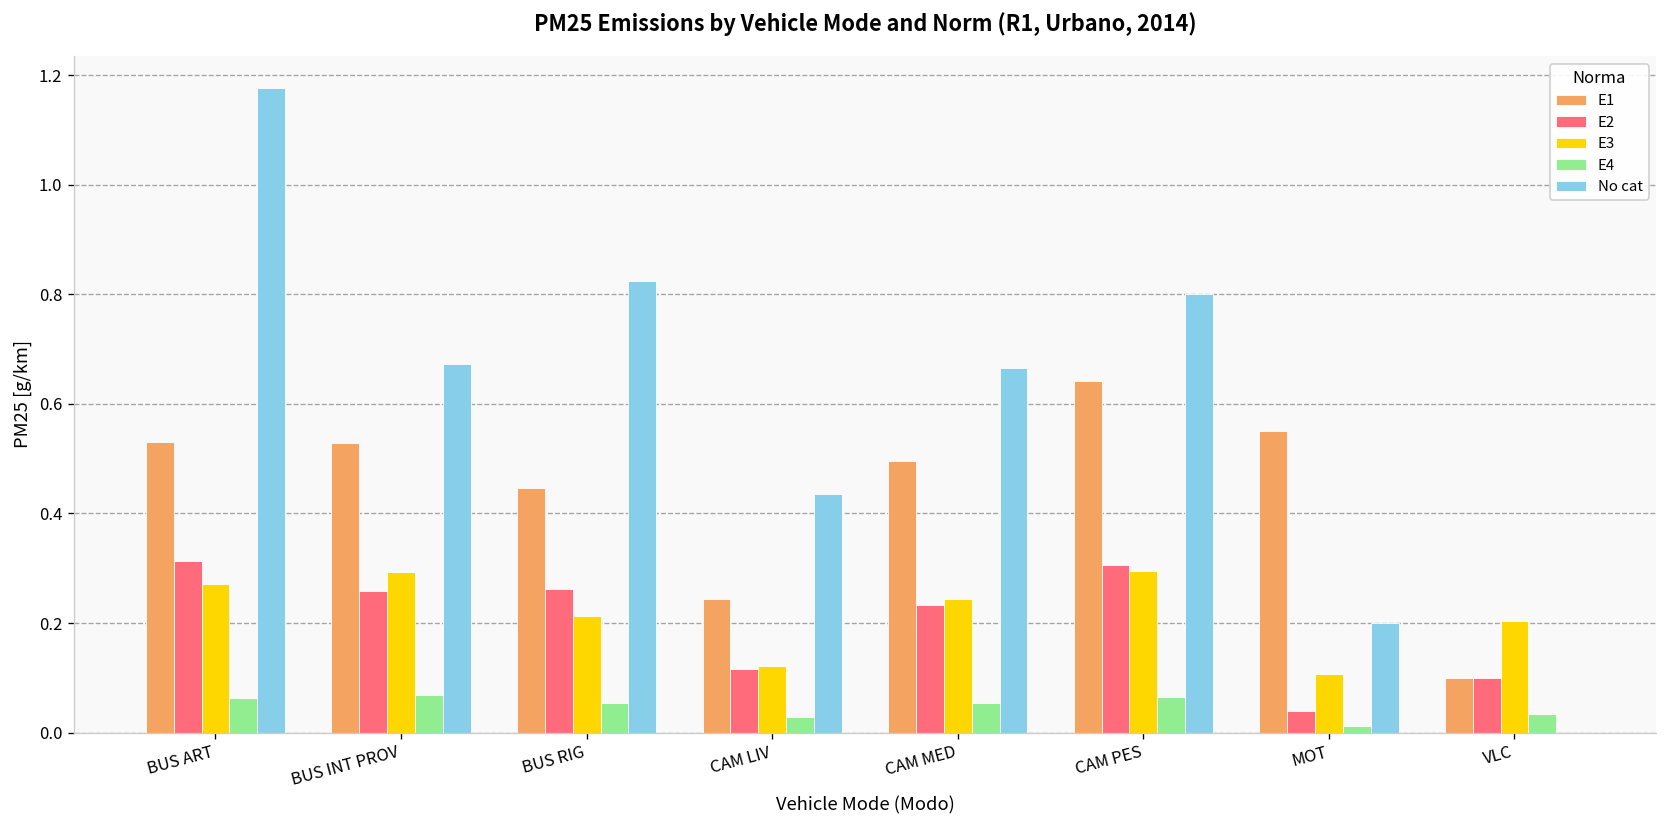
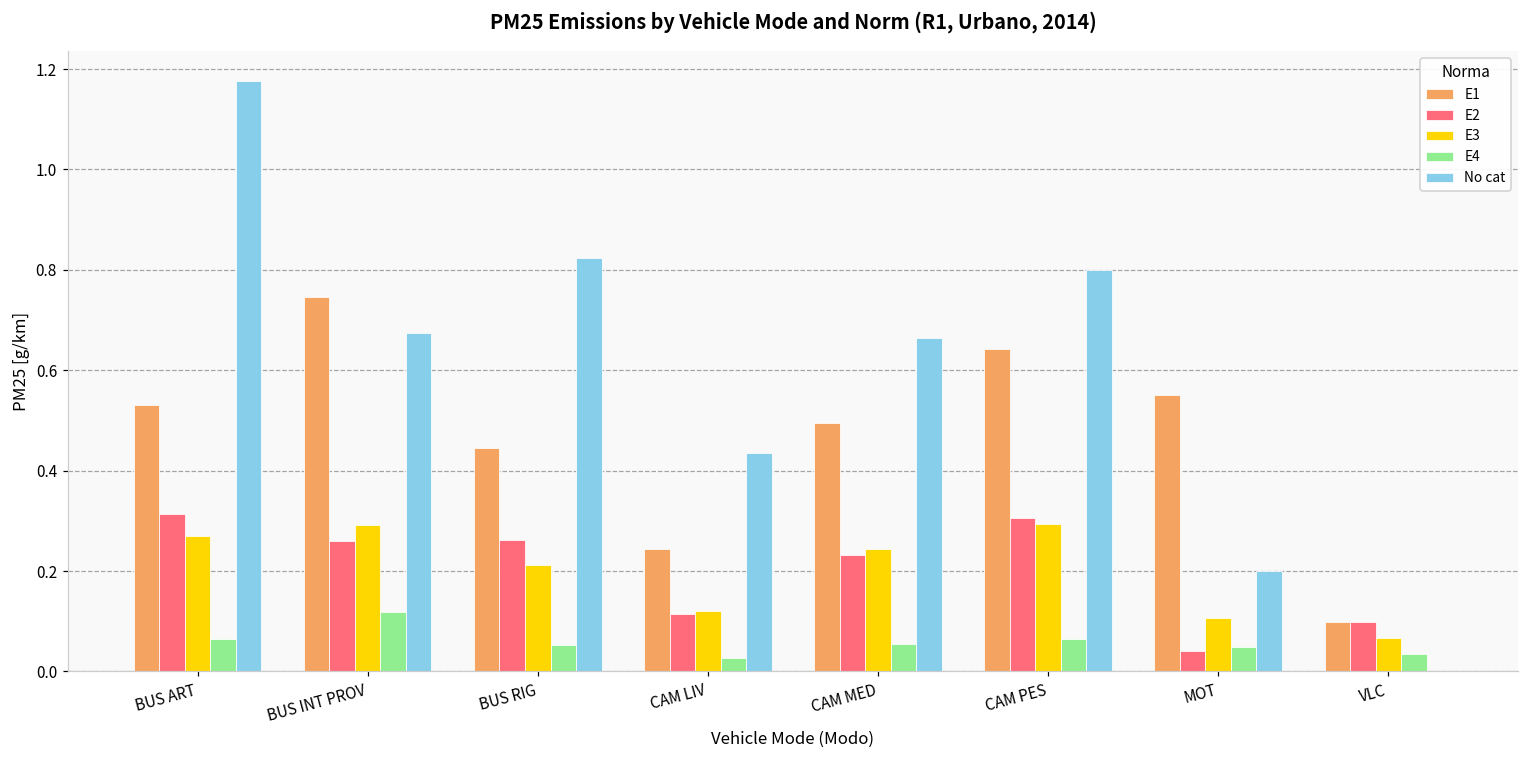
E1, BUS INT PROV: 0.53 -> 0.75
E4, BUS INT PROV: 0.07 -> 0.12
E4, MOT: 0.01 -> 0.05
E3, VLC: 0.20 -> 0.07
